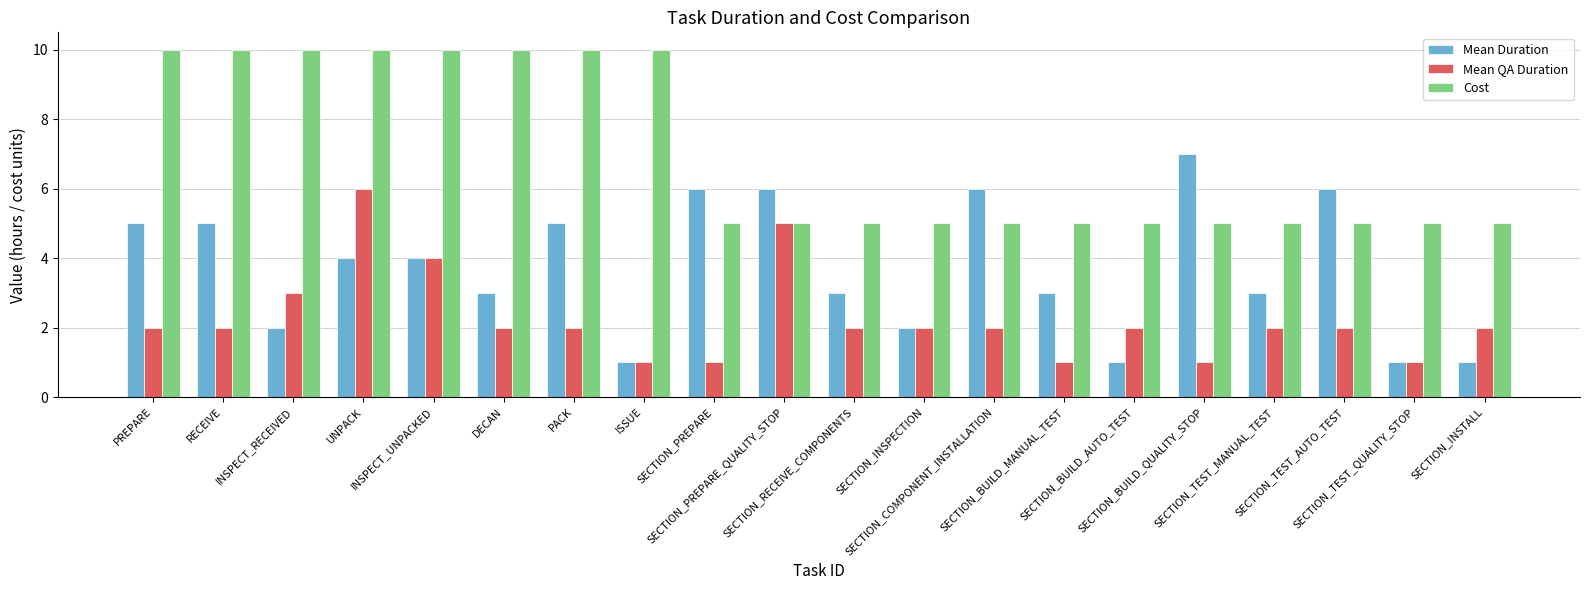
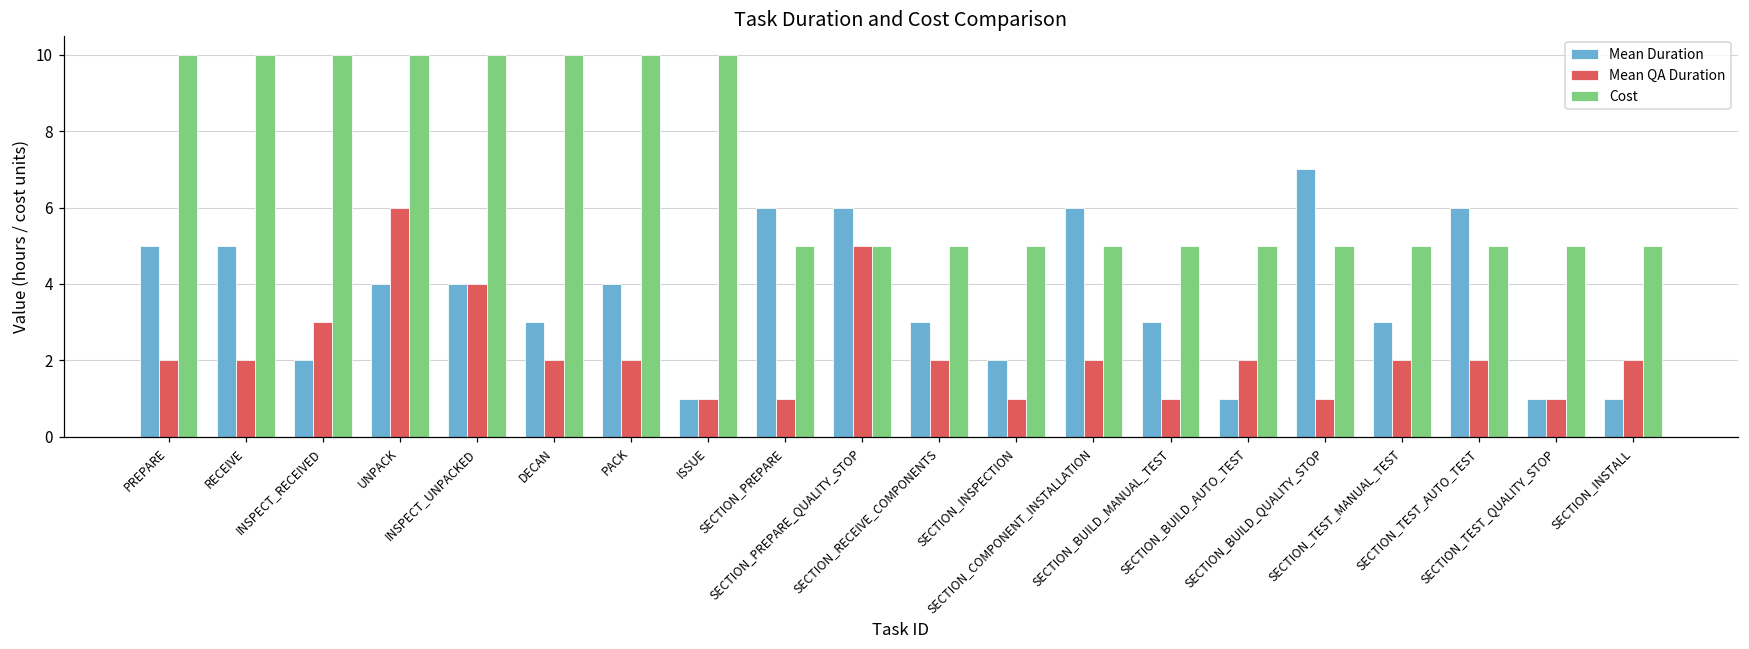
Mean Duration, PACK: 5 -> 4
Mean QA Duration, SECTION_INSPECTION: 2 -> 1
